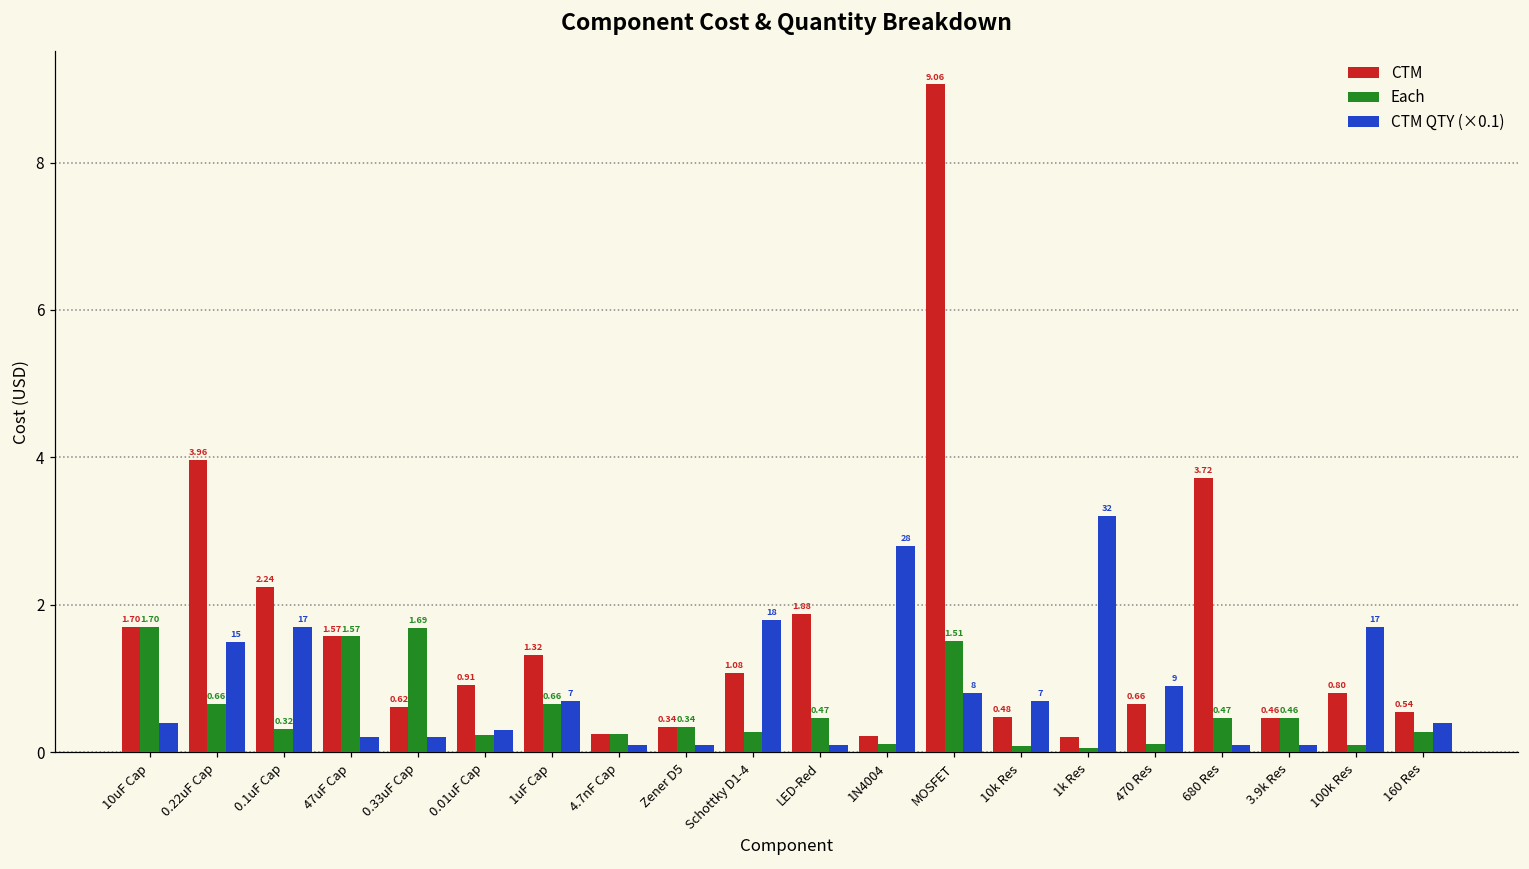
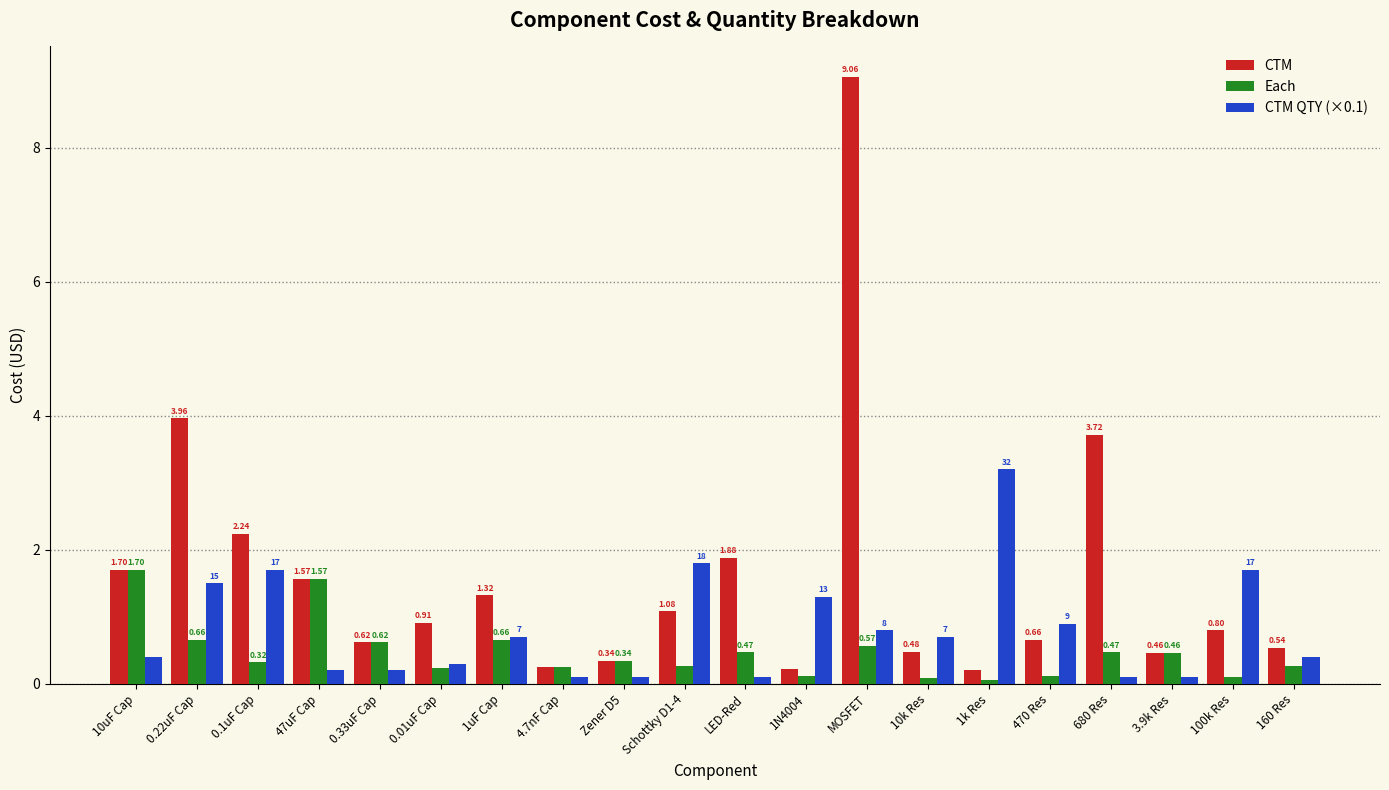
Each, 0.33uF Cap: 1.69 -> 0.62
CTM QTY (×0.1), 1N4004: 28 -> 13
Each, MOSFET: 1.51 -> 0.57
